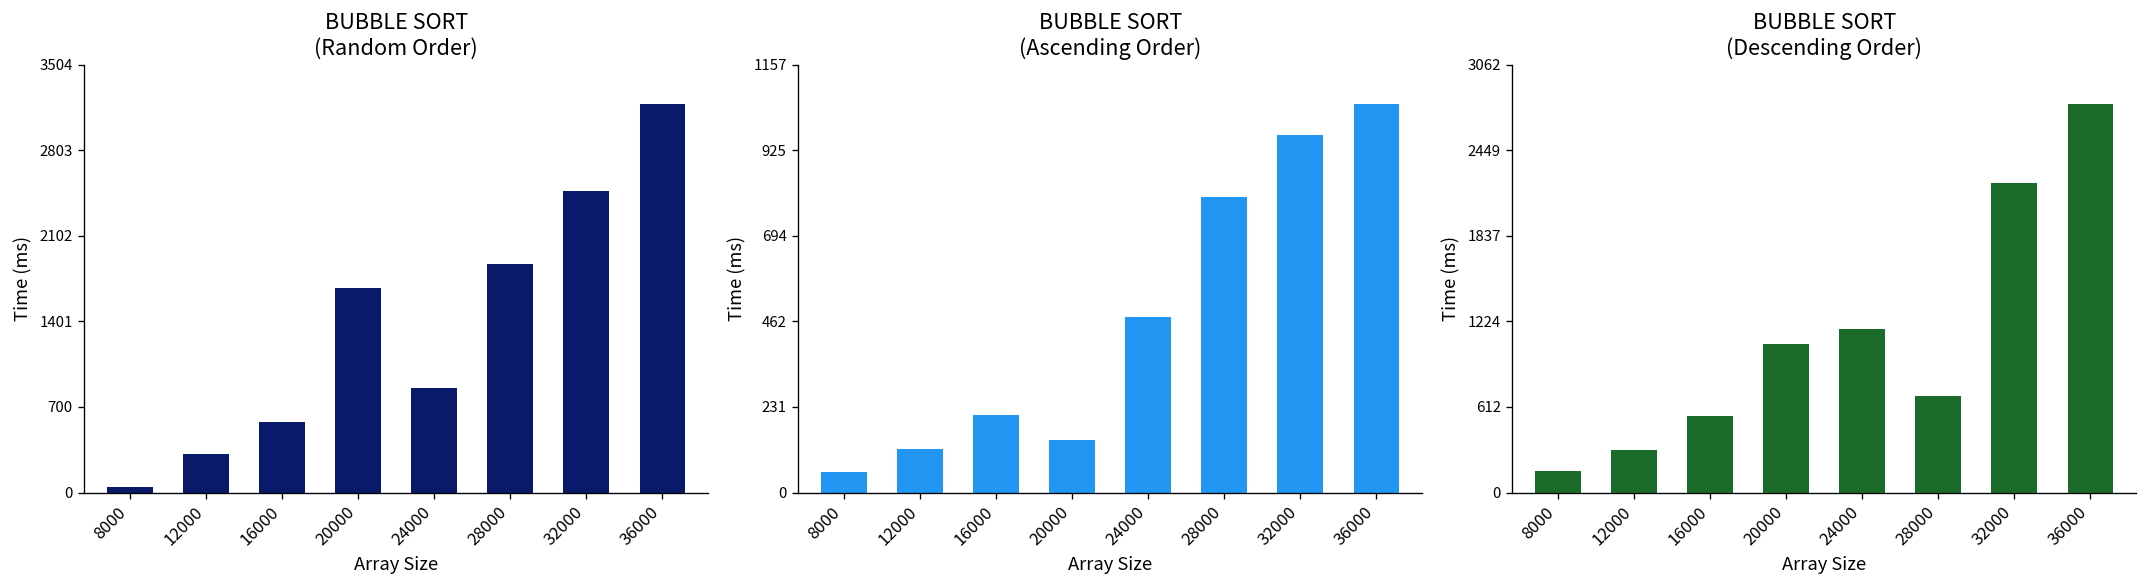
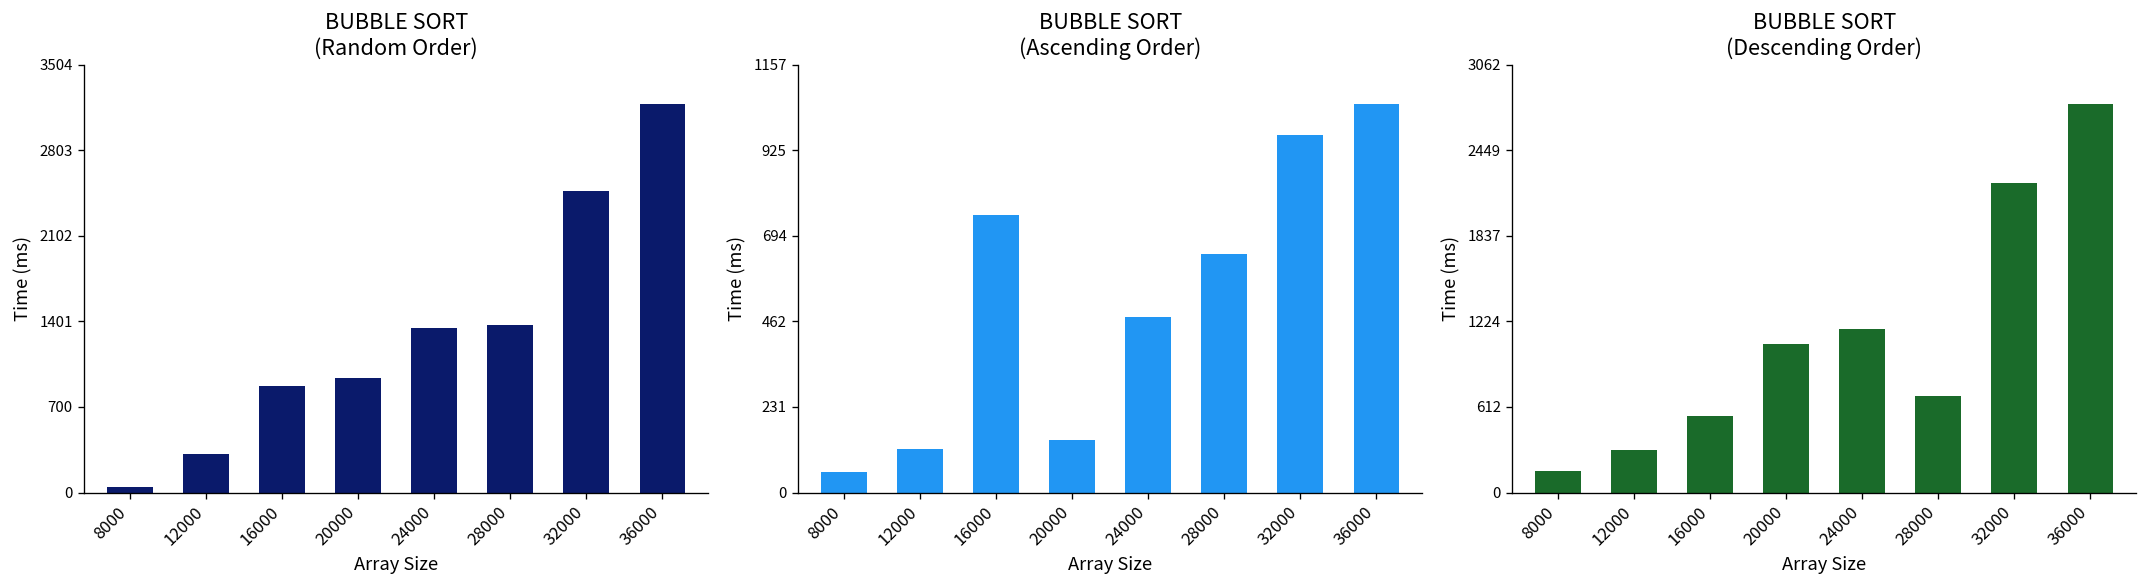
BUBBLE SORT (Random Order), 16000: 580 -> 870
BUBBLE SORT (Random Order), 20000: 1670 -> 940
BUBBLE SORT (Random Order), 24000: 850 -> 1350
BUBBLE SORT (Random Order), 28000: 1870 -> 1370
BUBBLE SORT (Ascending Order), 16000: 210 -> 750
BUBBLE SORT (Ascending Order), 28000: 800 -> 650
